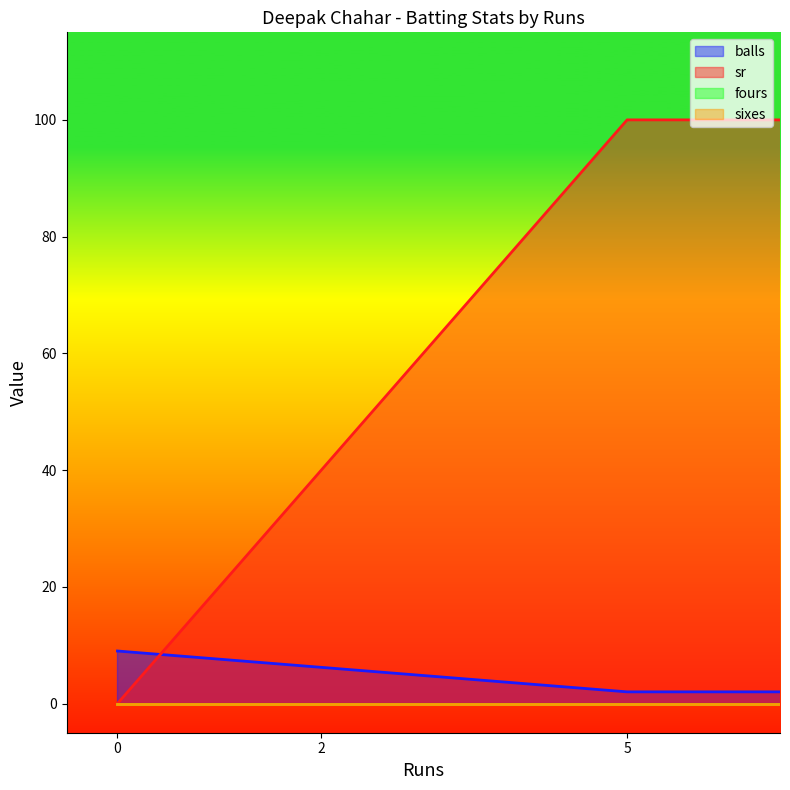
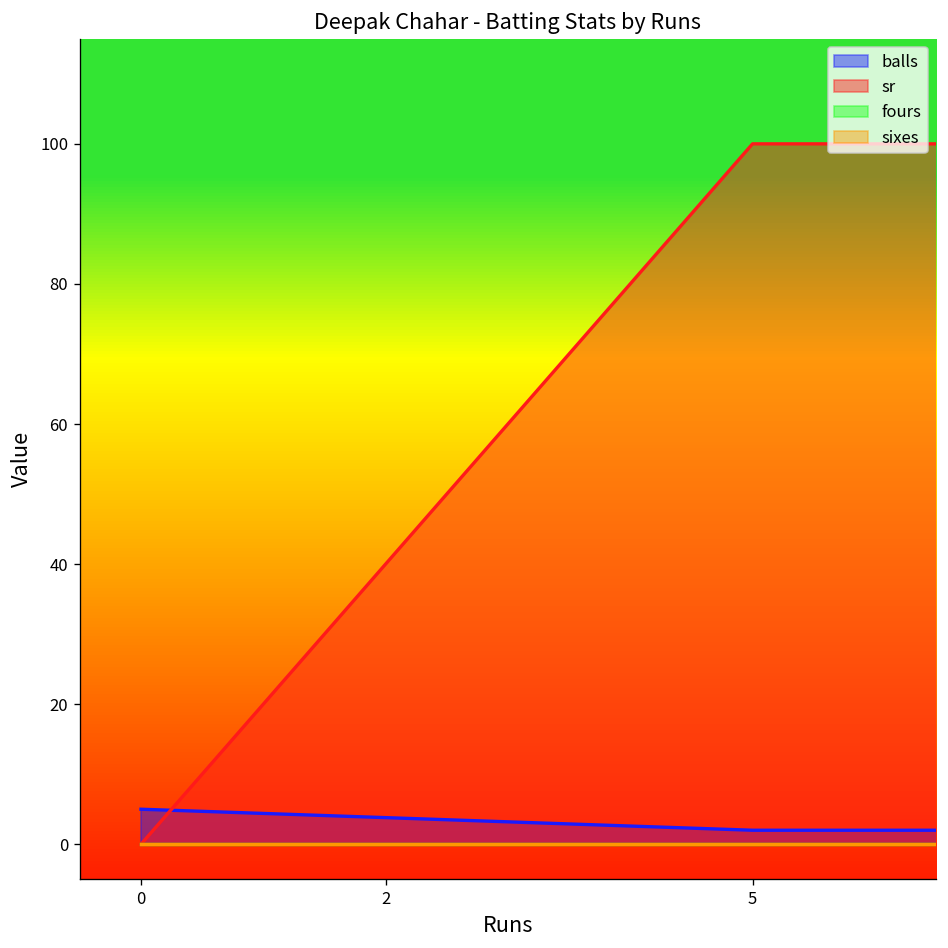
balls, 0: 9 -> 5
